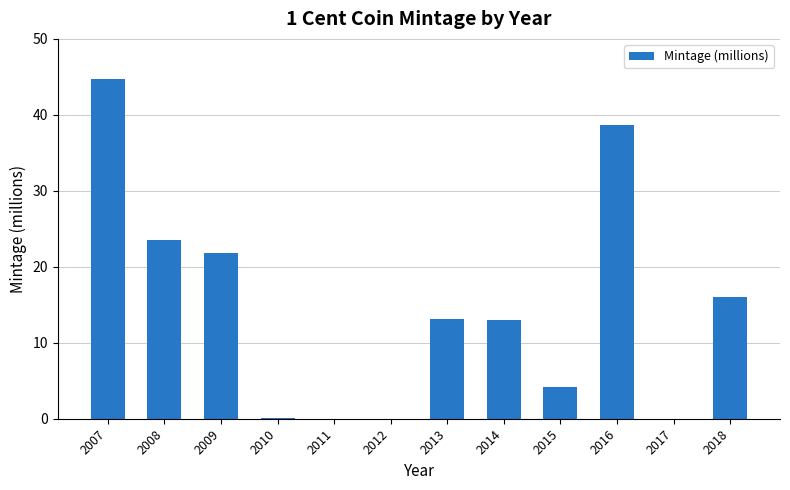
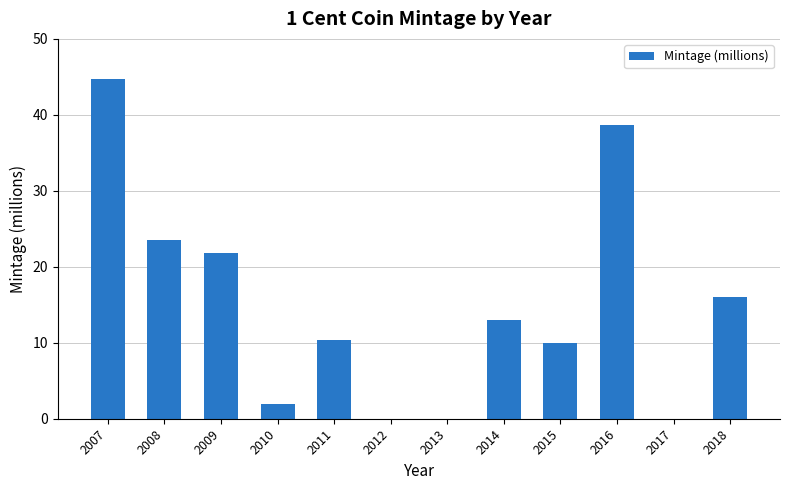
2010: 0 -> 2
2011: 0 -> 10
2013: 13 -> 0
2015: 4 -> 10
